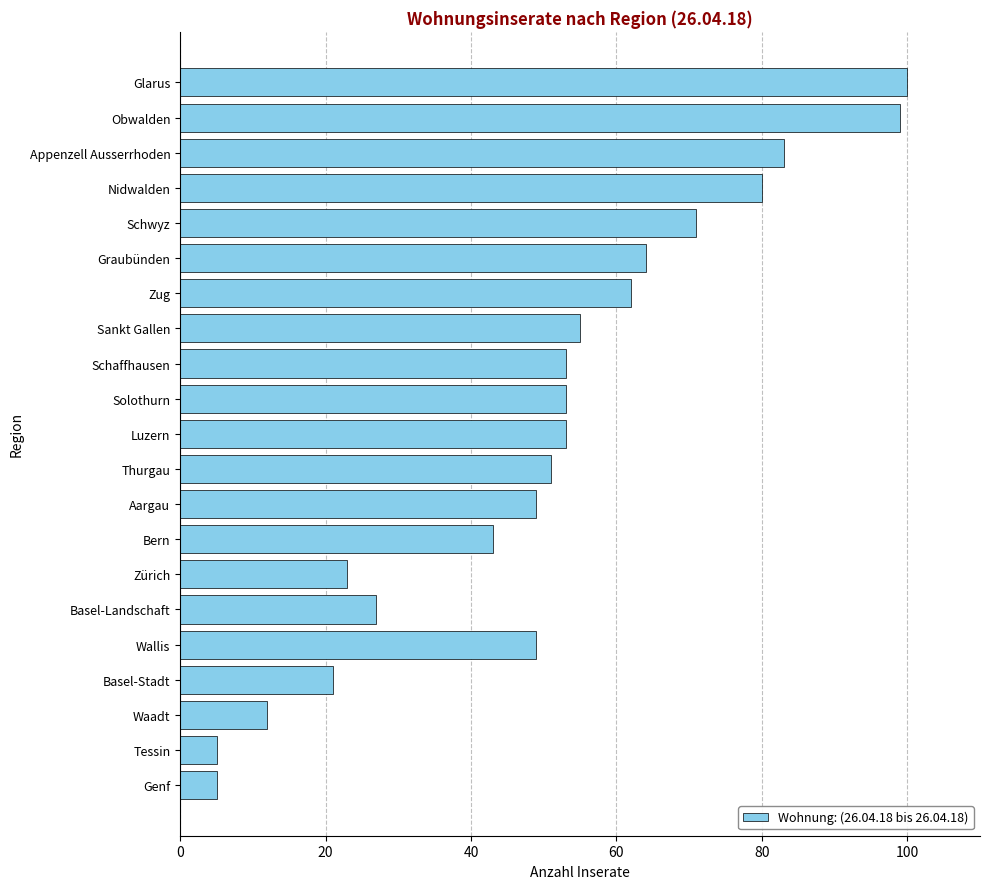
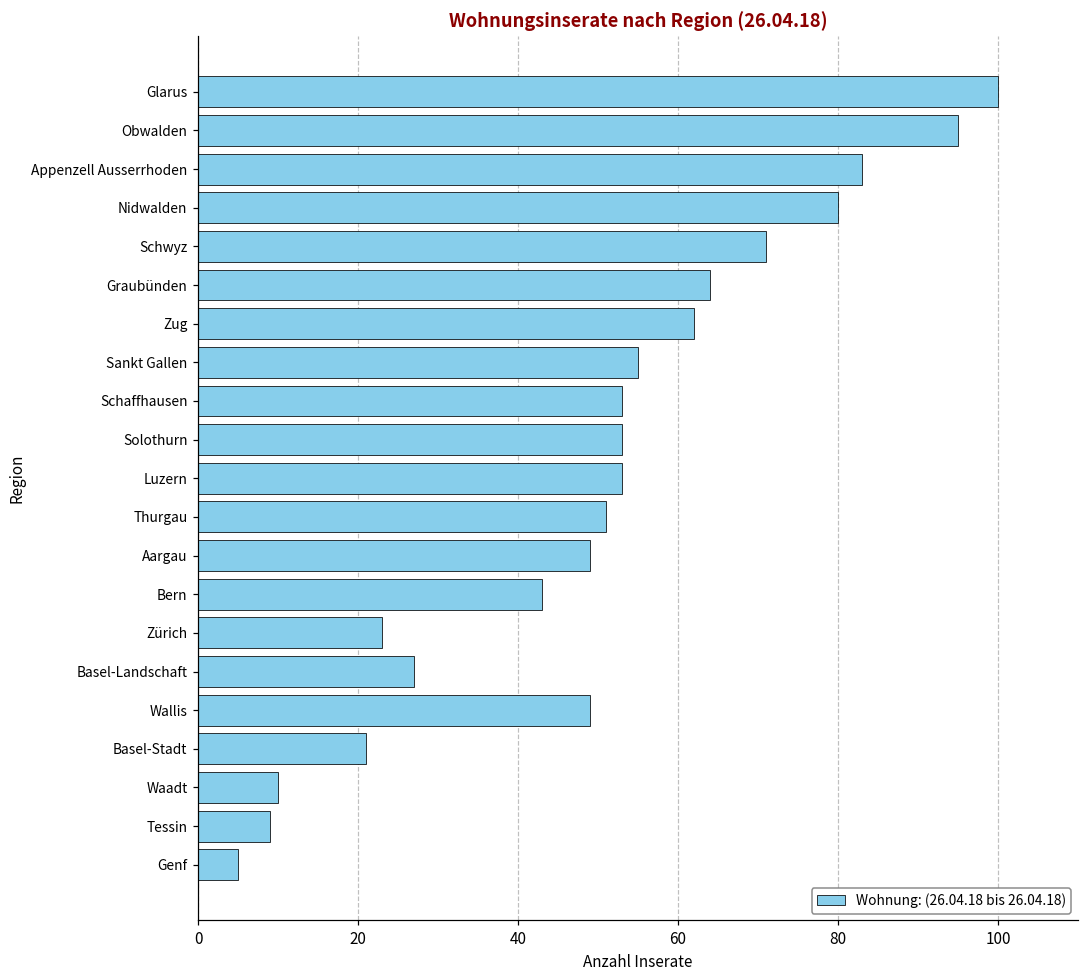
Obwalden: 99 -> 95
Waadt: 12 -> 10
Tessin: 5 -> 9
